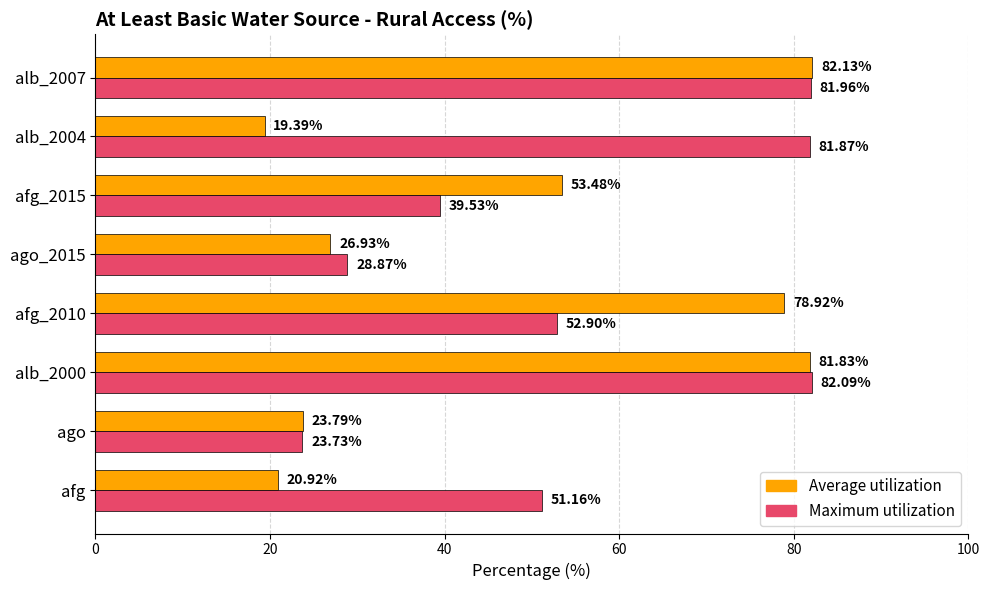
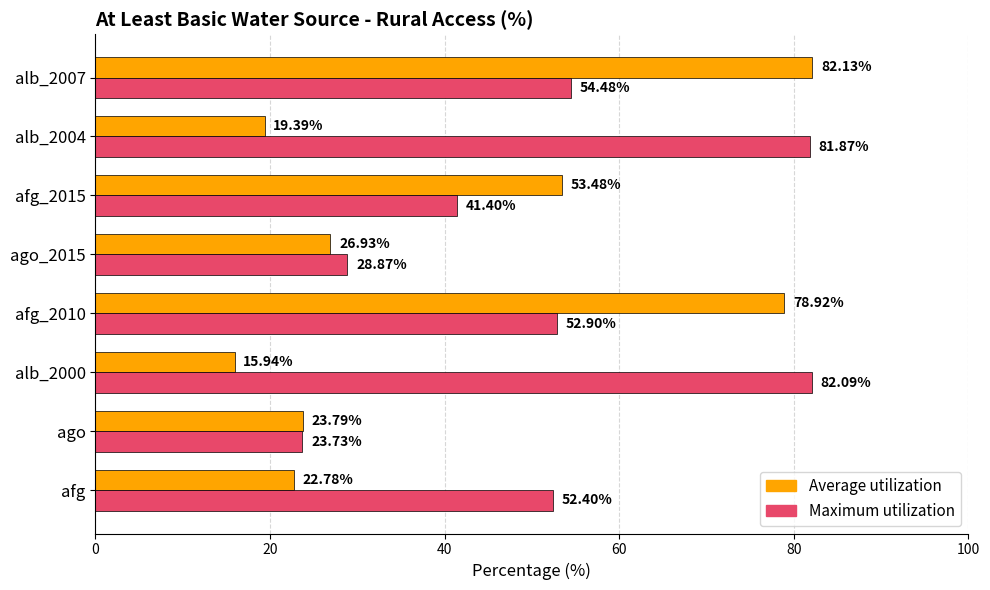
Maximum utilization, alb_2007: 81.96% -> 54.48%
Maximum utilization, afg_2015: 39.53% -> 41.40%
Average utilization, alb_2000: 81.83% -> 15.94%
Average utilization, afg: 20.92% -> 22.78%
Maximum utilization, afg: 51.16% -> 52.40%
